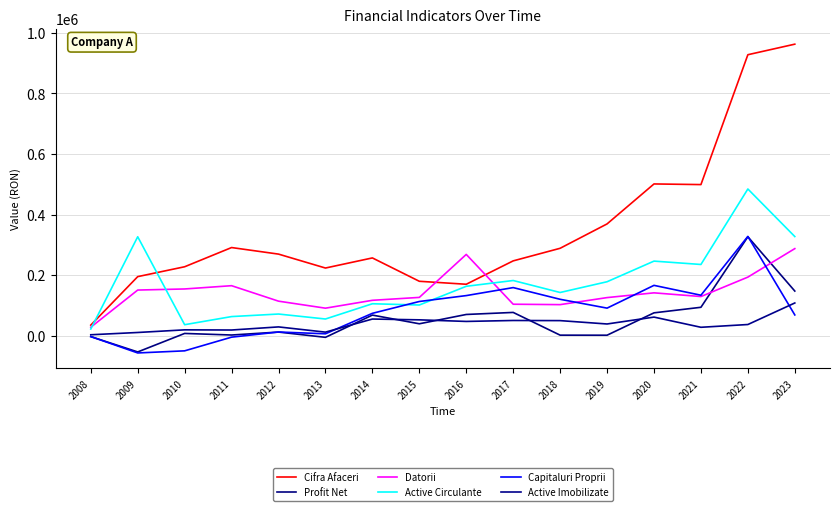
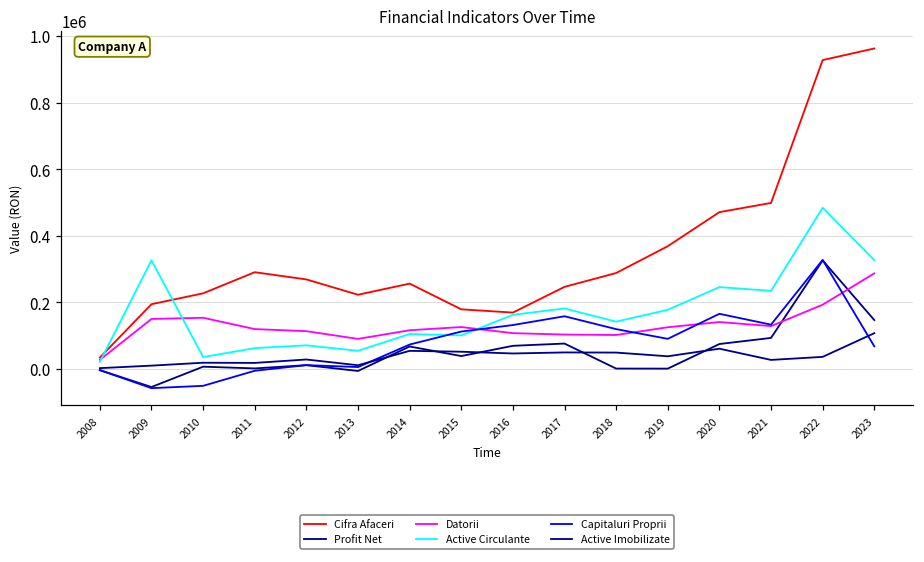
Datorii, 2011: 160000 -> 120000
Datorii, 2016: 270000 -> 110000
Cifra Afaceri, 2020: 500000 -> 470000
